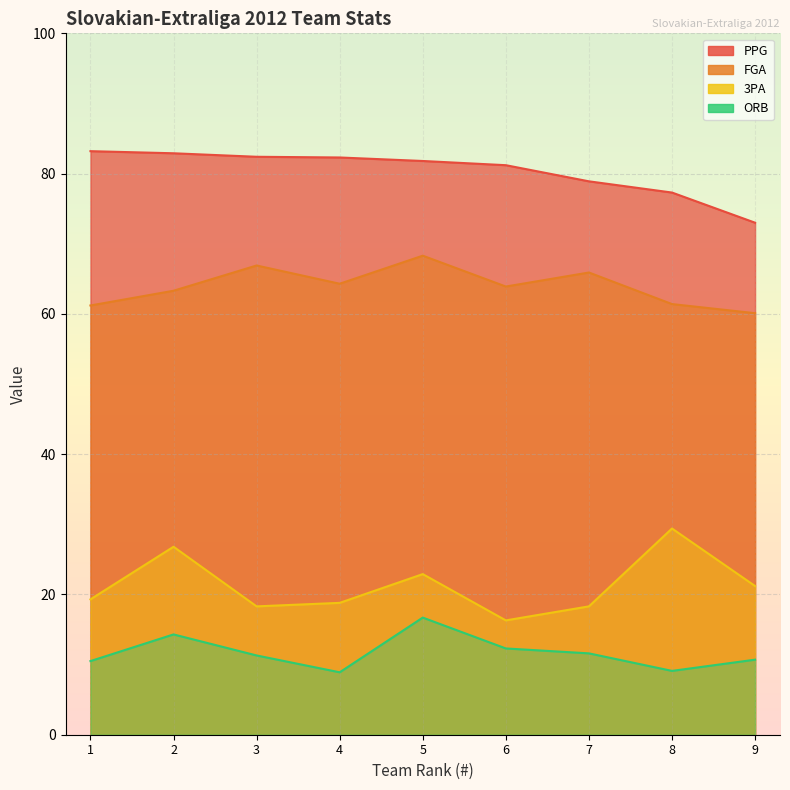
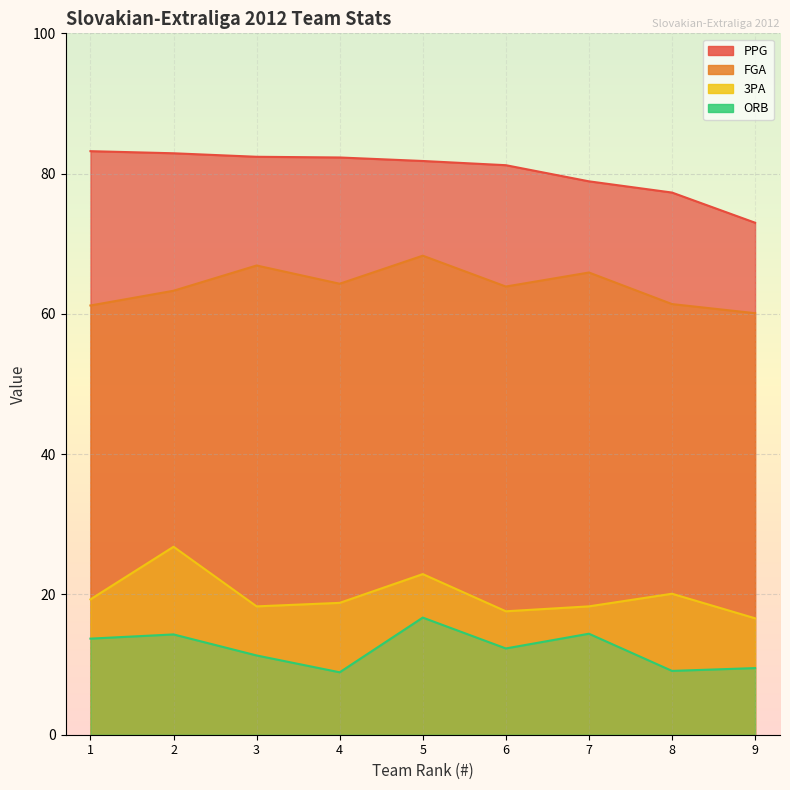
ORB, 1: 11 -> 14
3PA, 6: 16 -> 18
ORB, 7: 12 -> 14
3PA, 8: 29 -> 20
3PA, 9: 21 -> 17
ORB, 9: 11 -> 10
